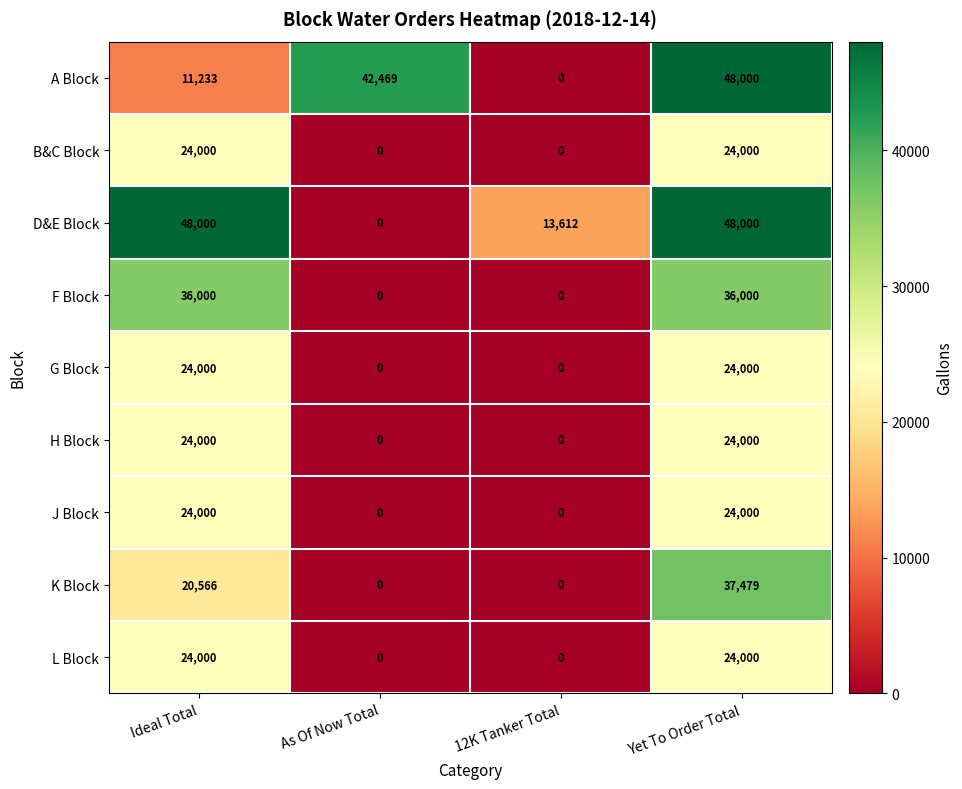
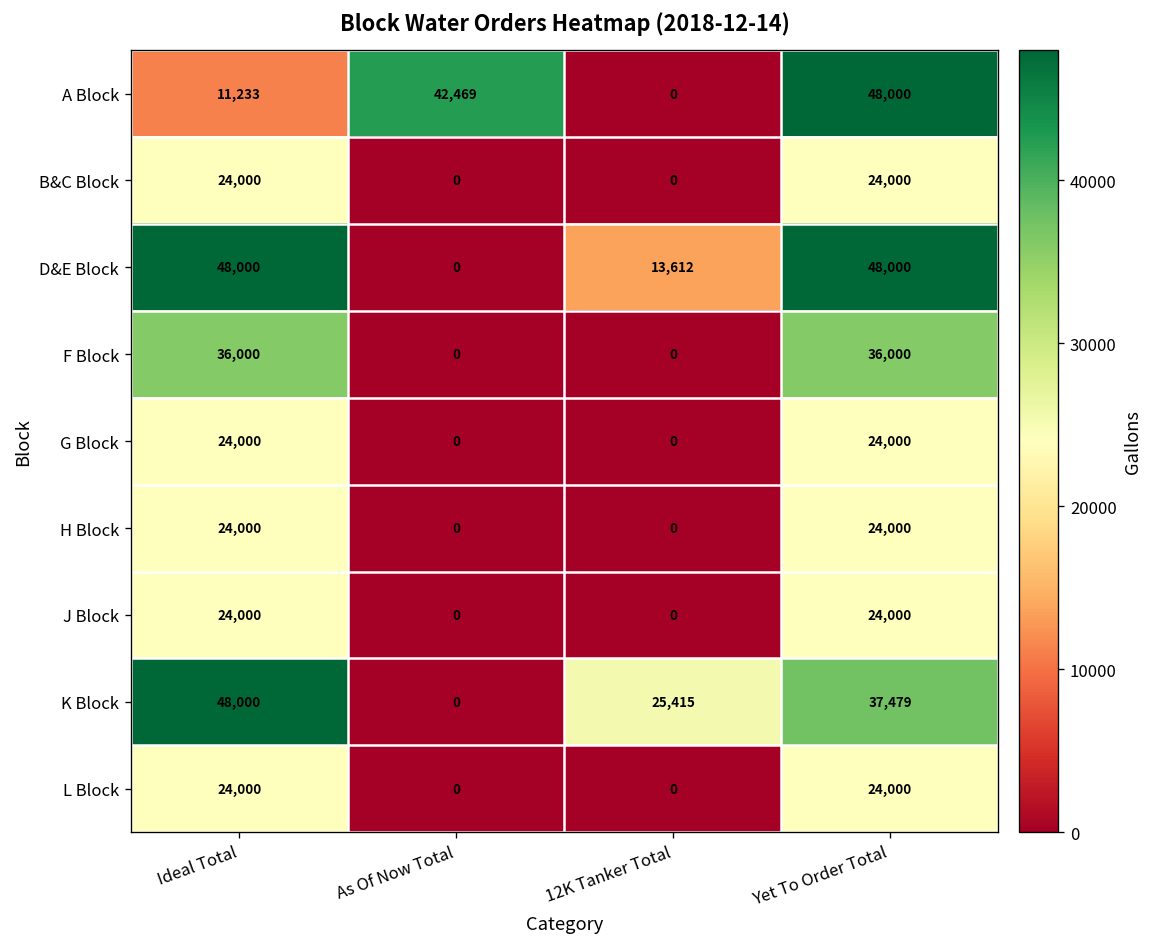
K Block, Ideal Total: 20,566 -> 48,000
K Block, 12K Tanker Total: 0 -> 25,415
